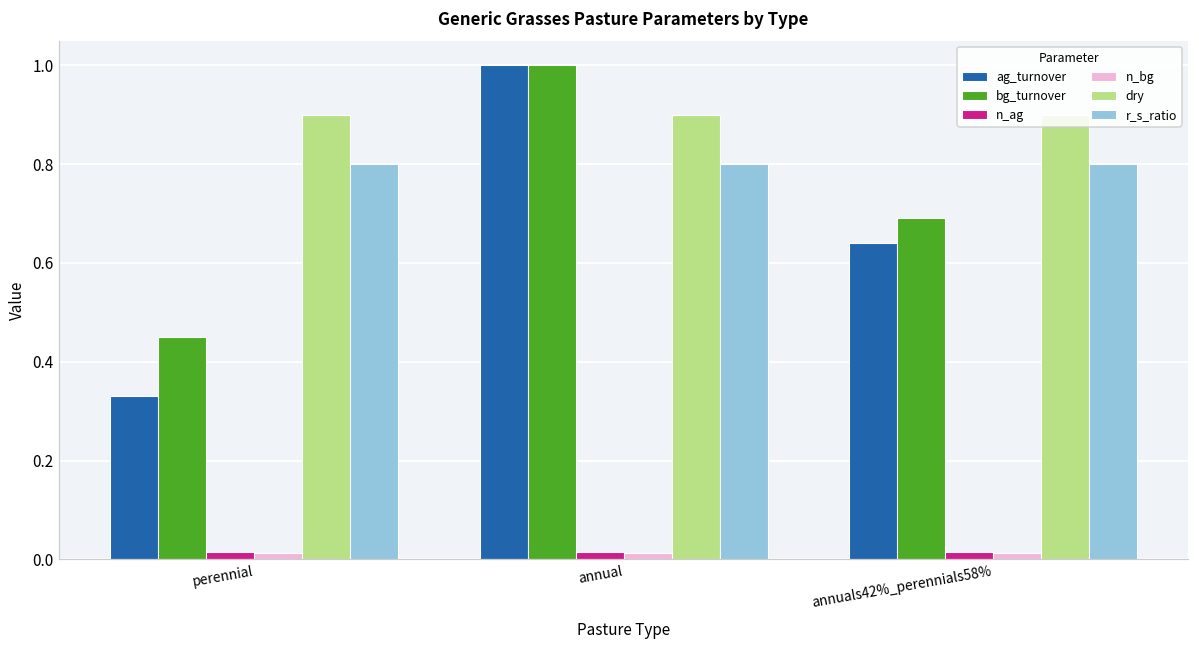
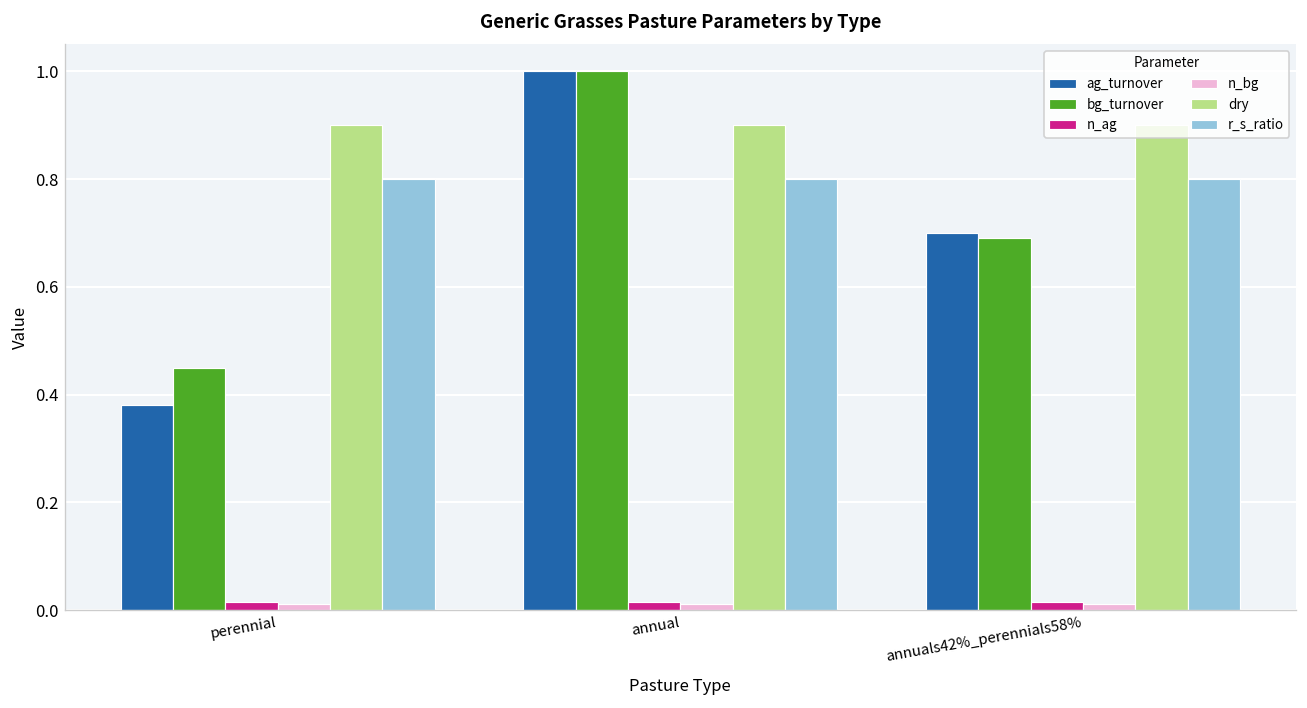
ag_turnover, perennial: 0.33 -> 0.38
ag_turnover, annuals42%_perennials58%: 0.64 -> 0.70
